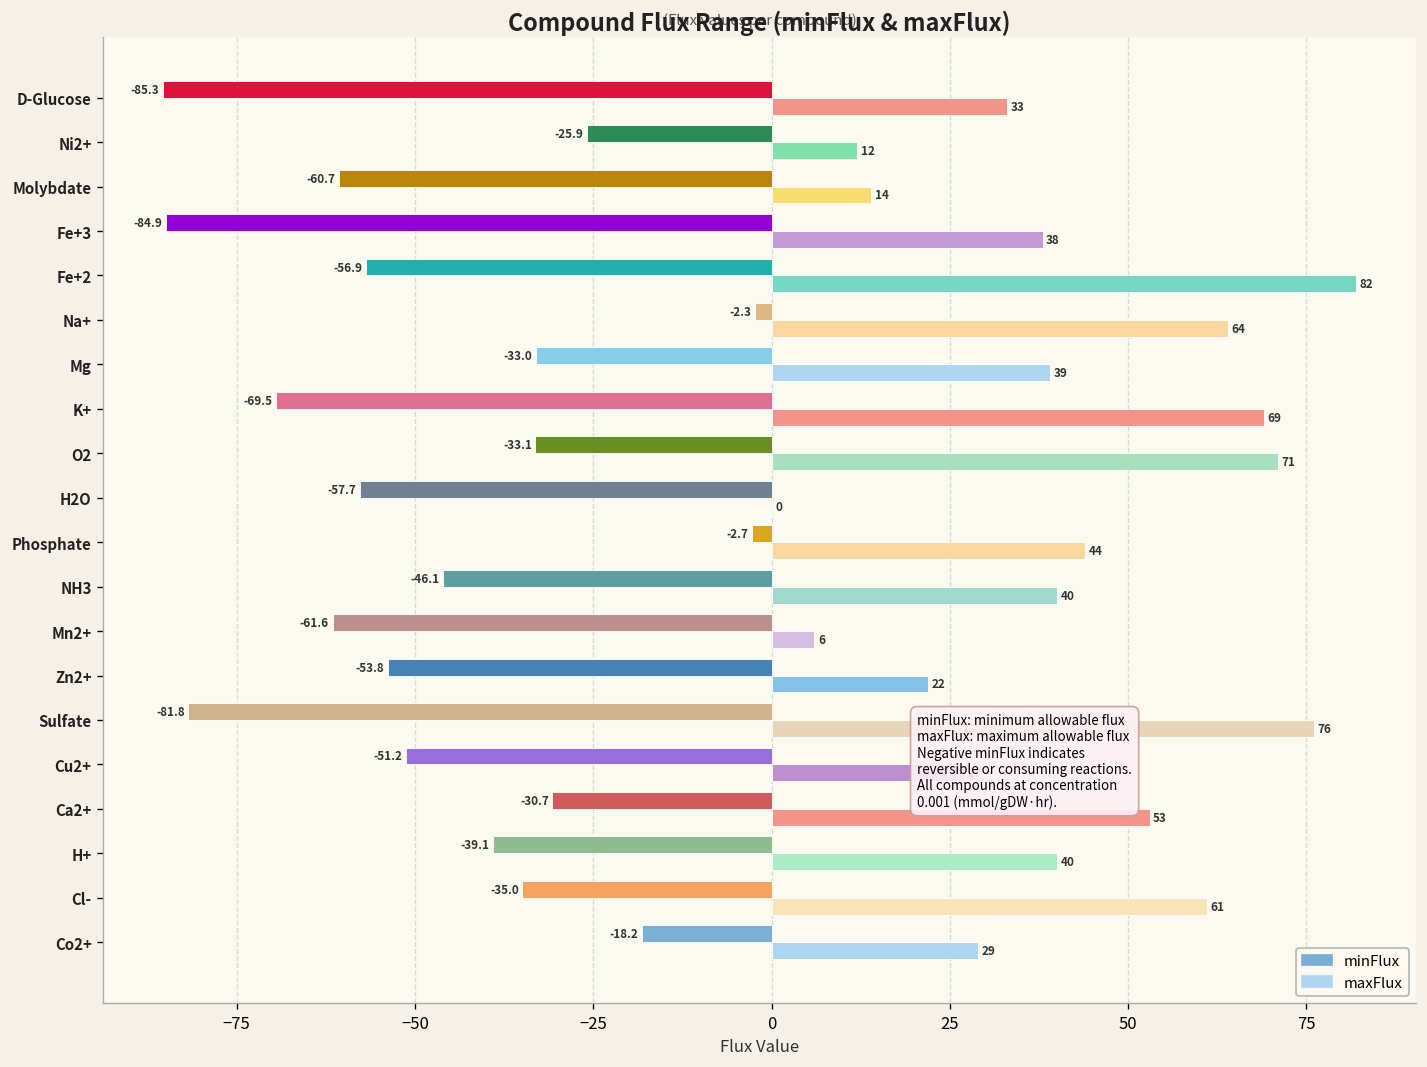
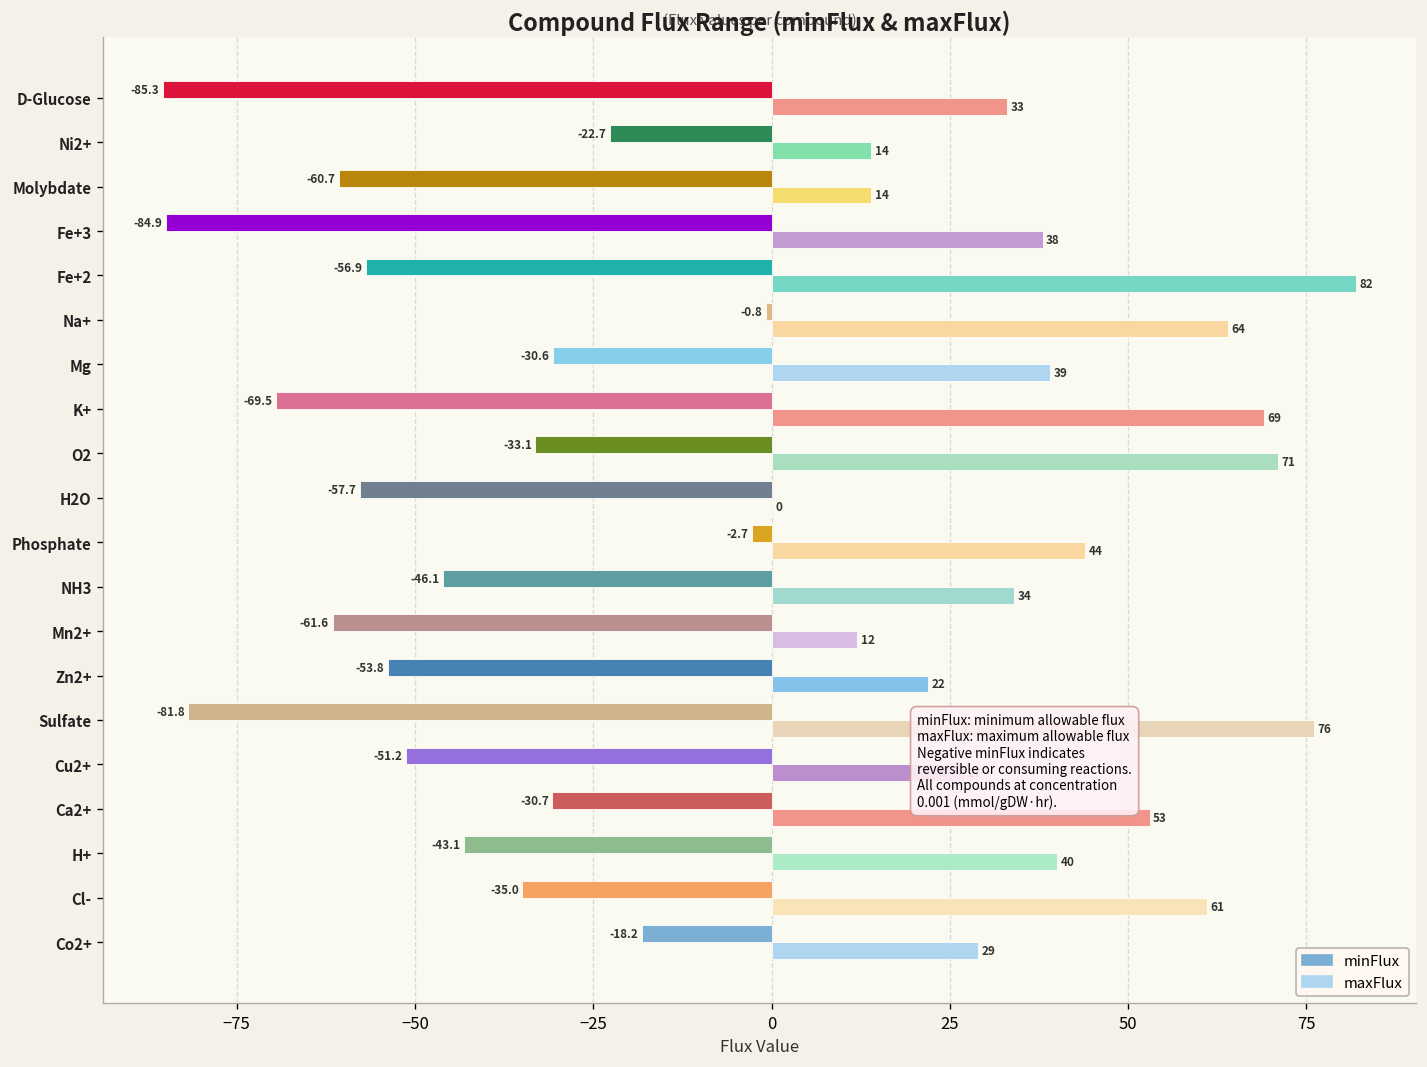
minFlux, Ni2+: -25.9 -> -22.7
maxFlux, Ni2+: 12 -> 14
minFlux, Na+: -2.3 -> -0.8
minFlux, Mg: -33.0 -> -30.6
maxFlux, NH3: 40 -> 34
maxFlux, Mn2+: 6 -> 12
minFlux, H+: -39.1 -> -43.1
